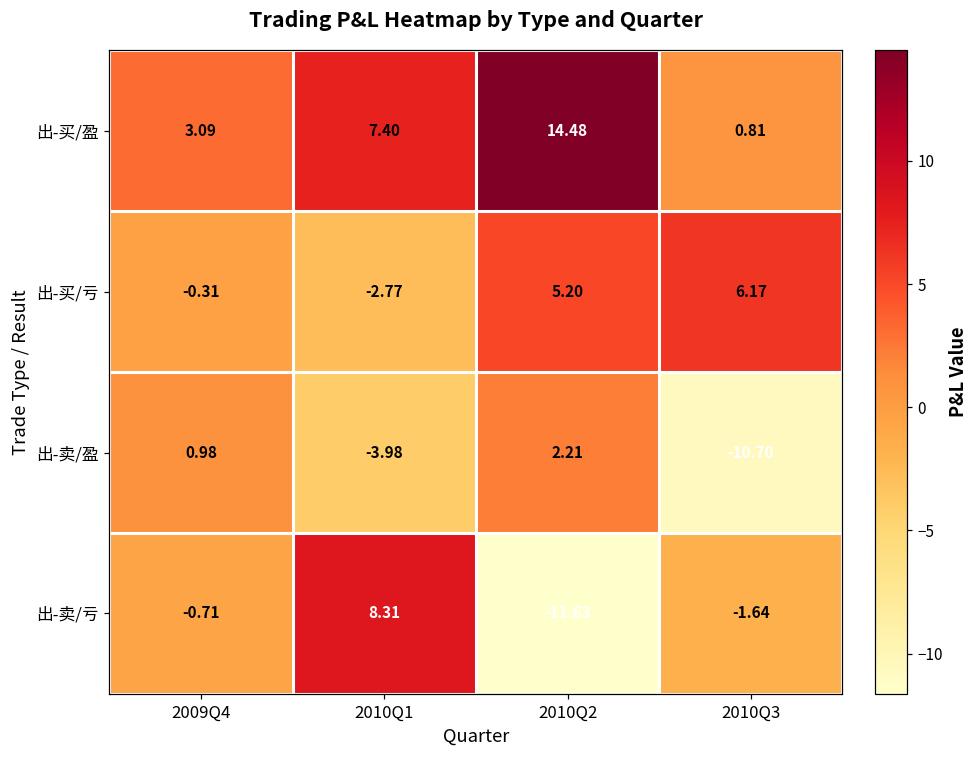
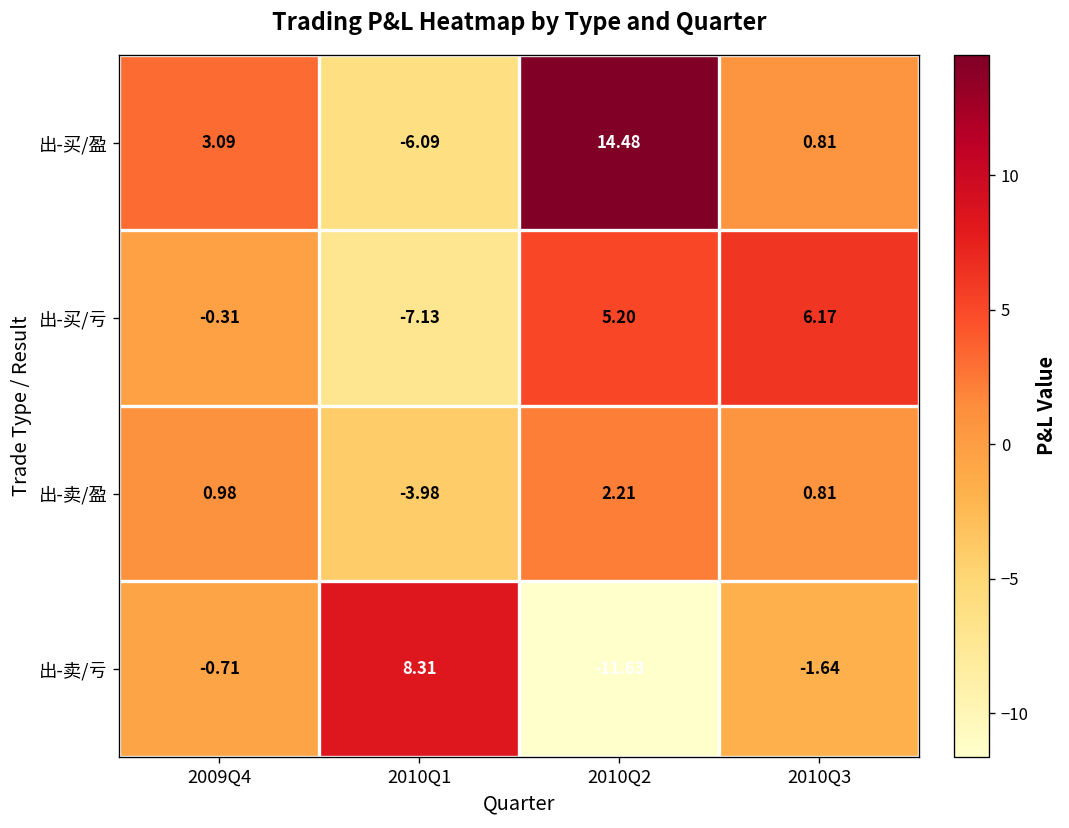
出-买/盈, 2010Q1: 7.40 -> -6.09
出-买/亏, 2010Q1: -2.77 -> -7.13
出-卖/盈, 2010Q3: -10.70 -> 0.81
